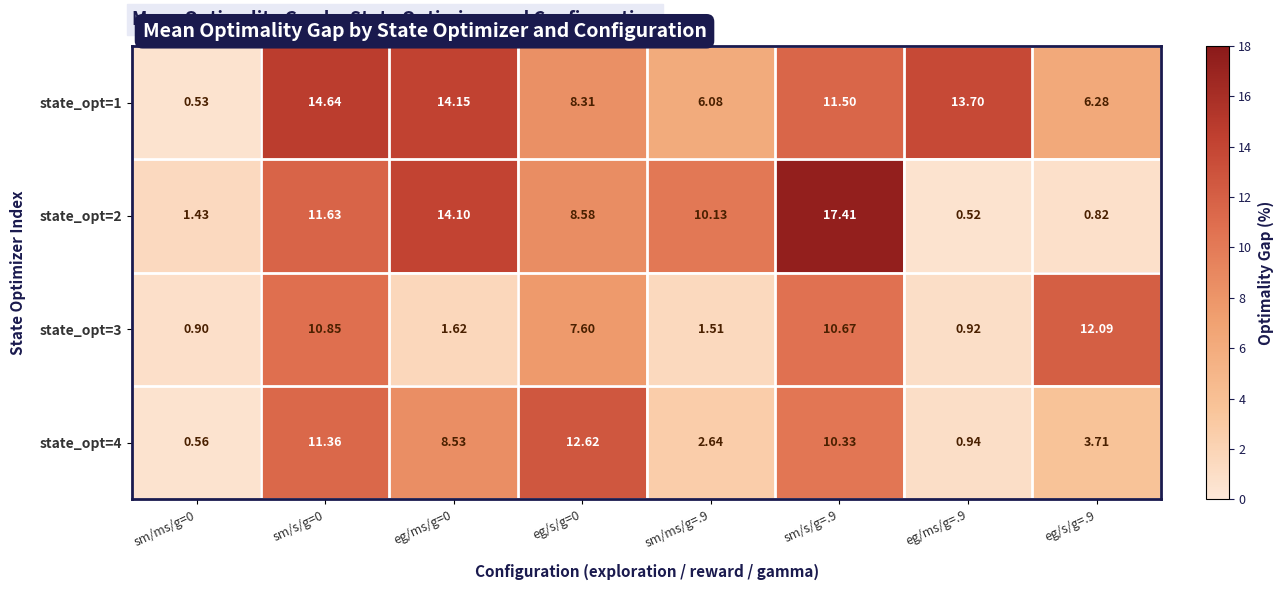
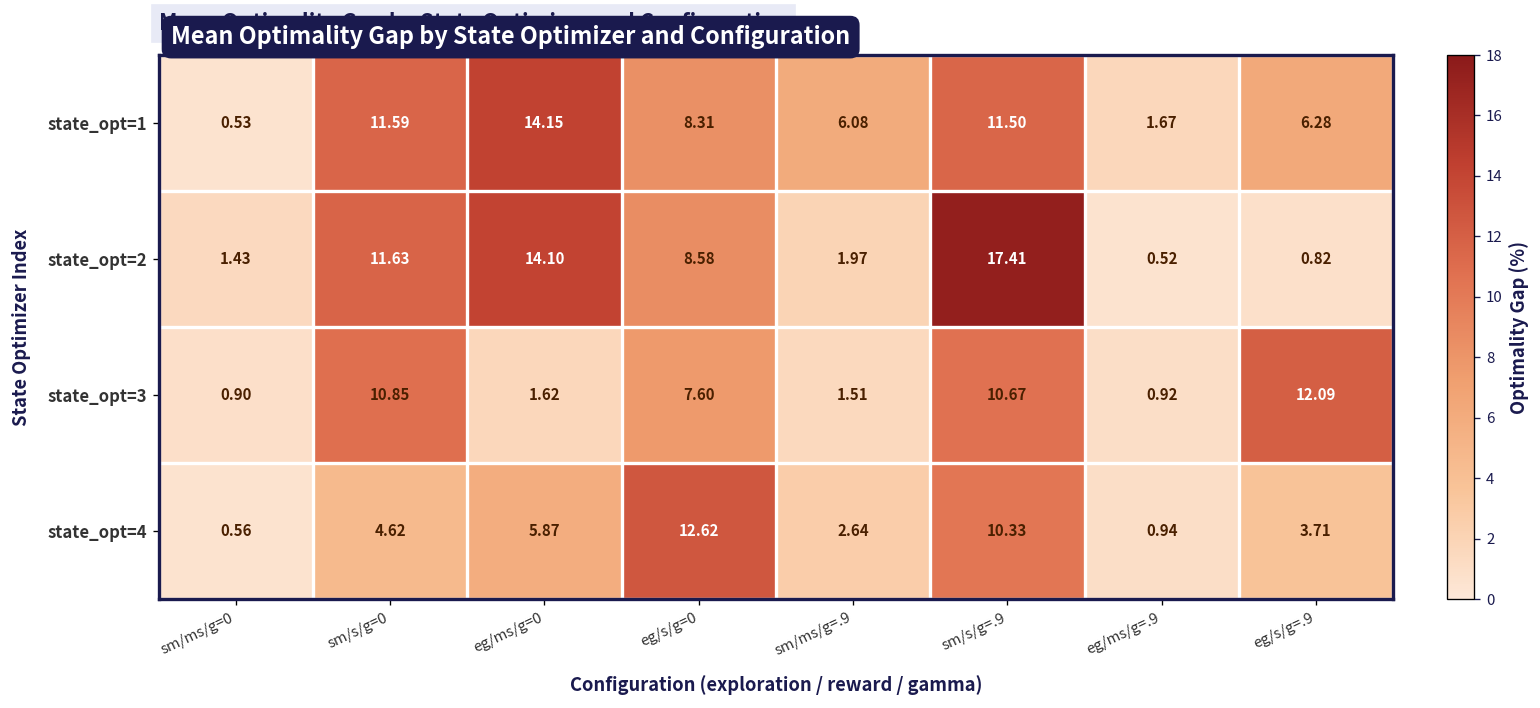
state_opt=1, sm/s/g=0: 14.64 -> 11.59
state_opt=1, eg/ms/g=.9: 13.70 -> 1.67
state_opt=2, sm/ms/g=.9: 10.13 -> 1.97
state_opt=4, sm/s/g=0: 11.36 -> 4.62
state_opt=4, eg/ms/g=0: 8.53 -> 5.87
